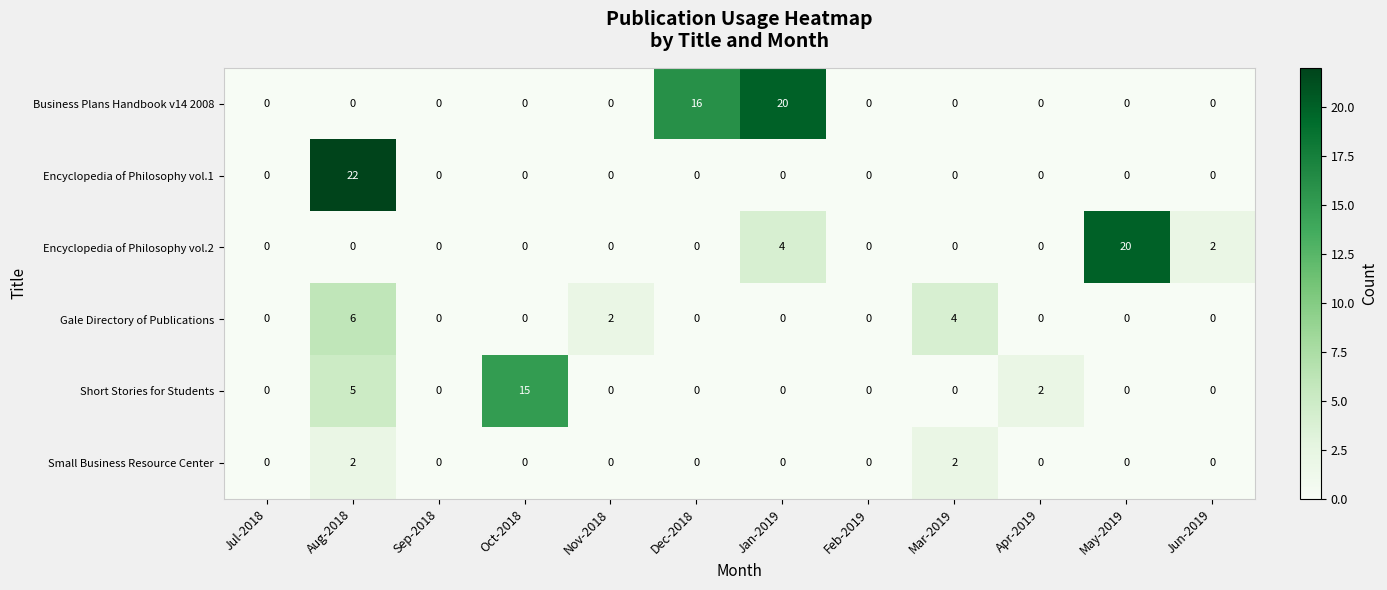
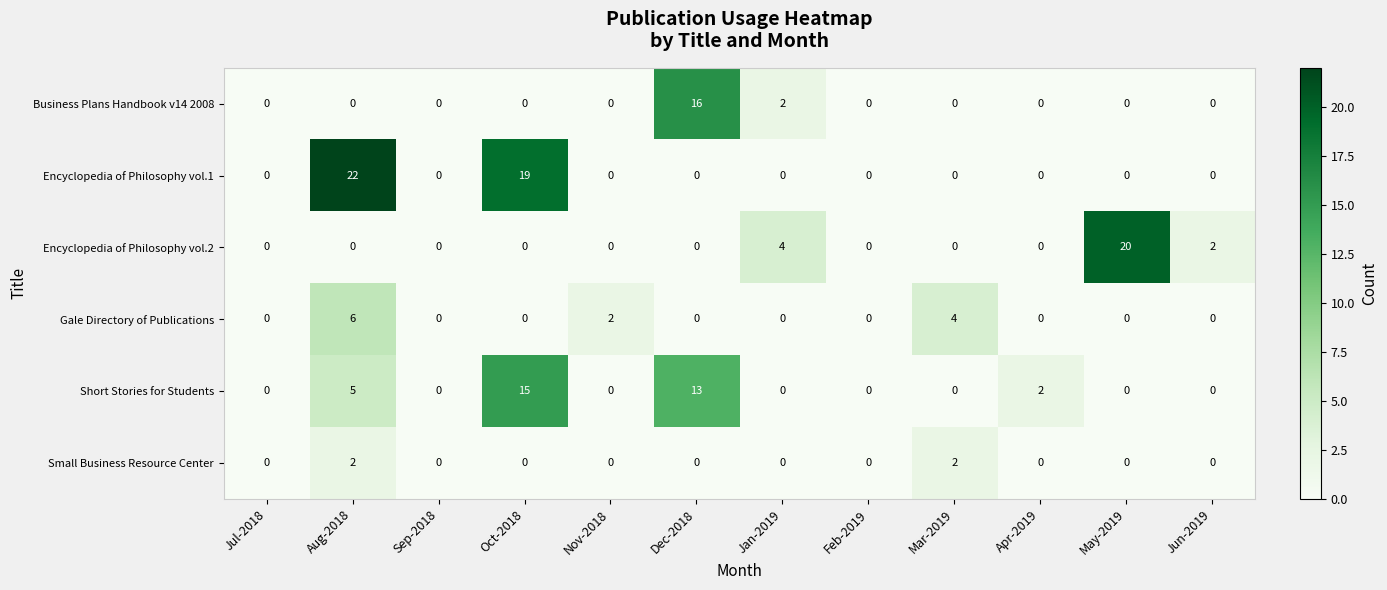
Business Plans Handbook v14 2008, Jan-2019: 20 -> 2
Encyclopedia of Philosophy vol.1, Oct-2018: 0 -> 19
Short Stories for Students, Dec-2018: 0 -> 13
